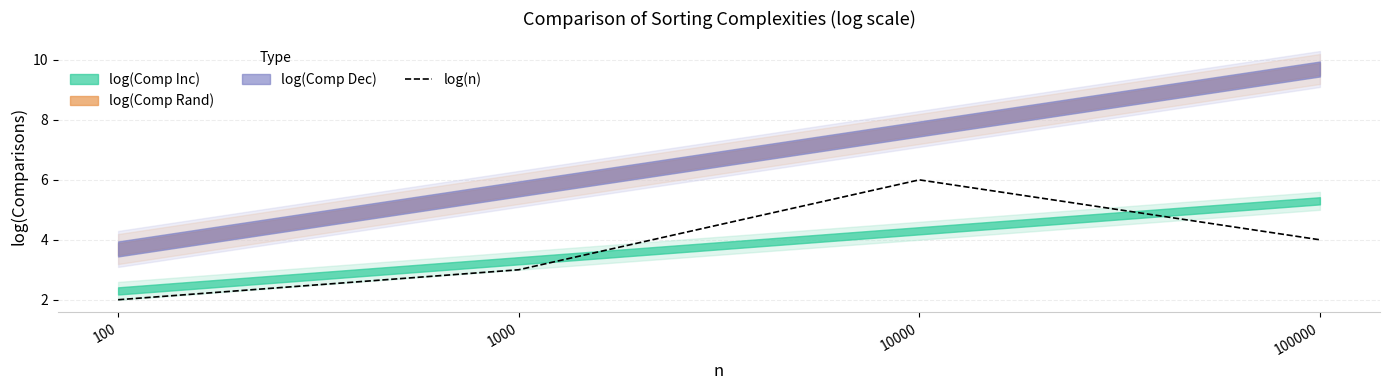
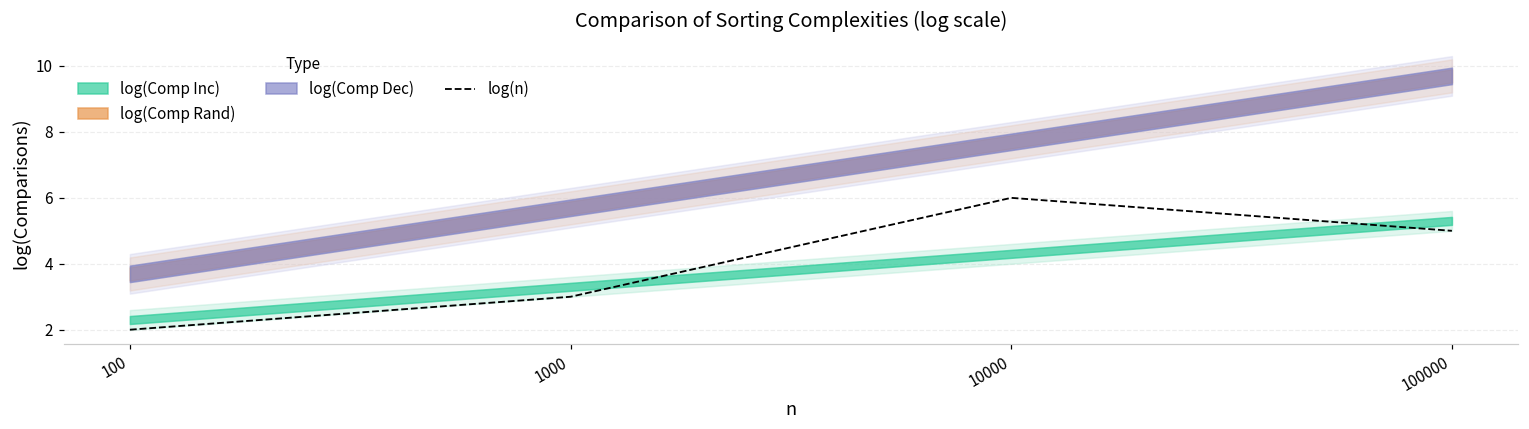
log(n), 100000: 4 -> 5
